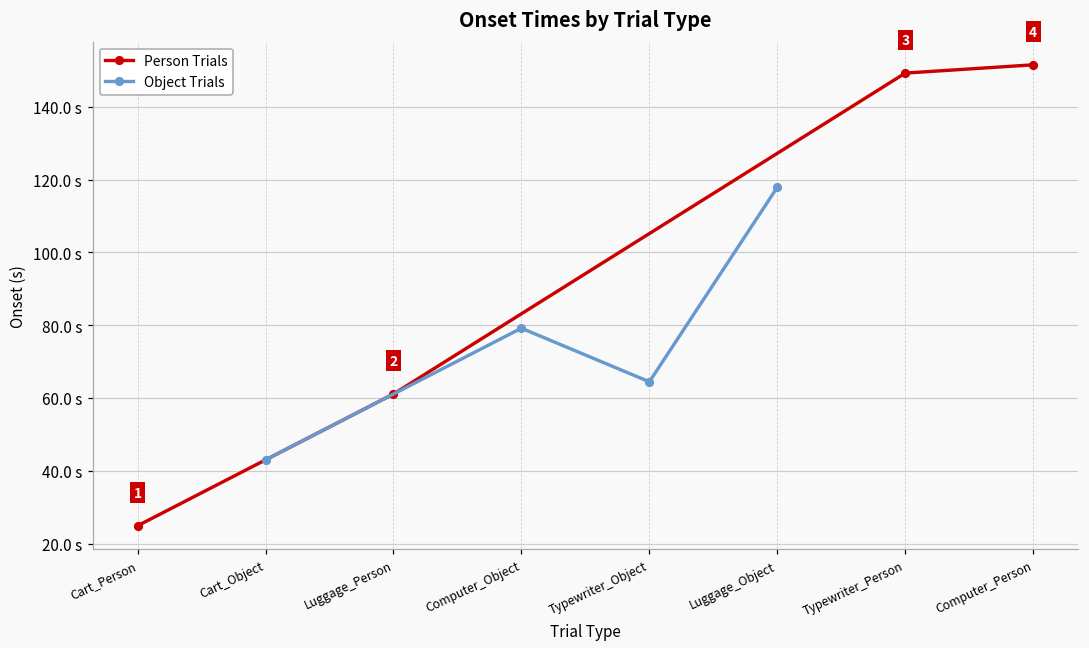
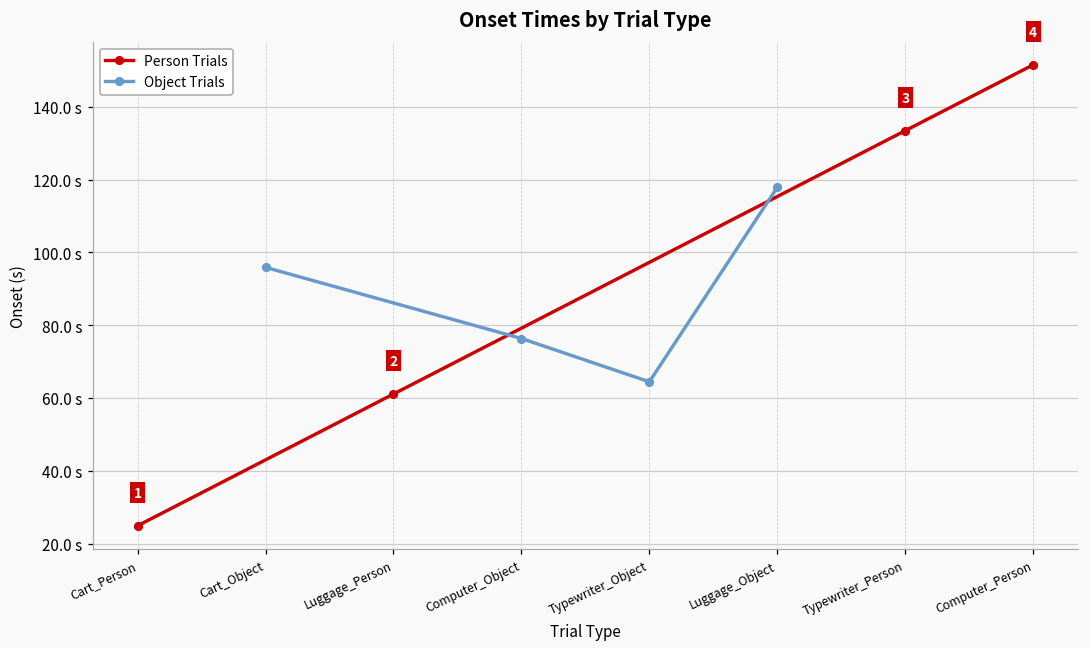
Object Trials, Cart_Object: 43 s -> 96 s
Object Trials, Computer_Object: 79 s -> 76 s
Person Trials, Typewriter_Person: 149 s -> 133 s
